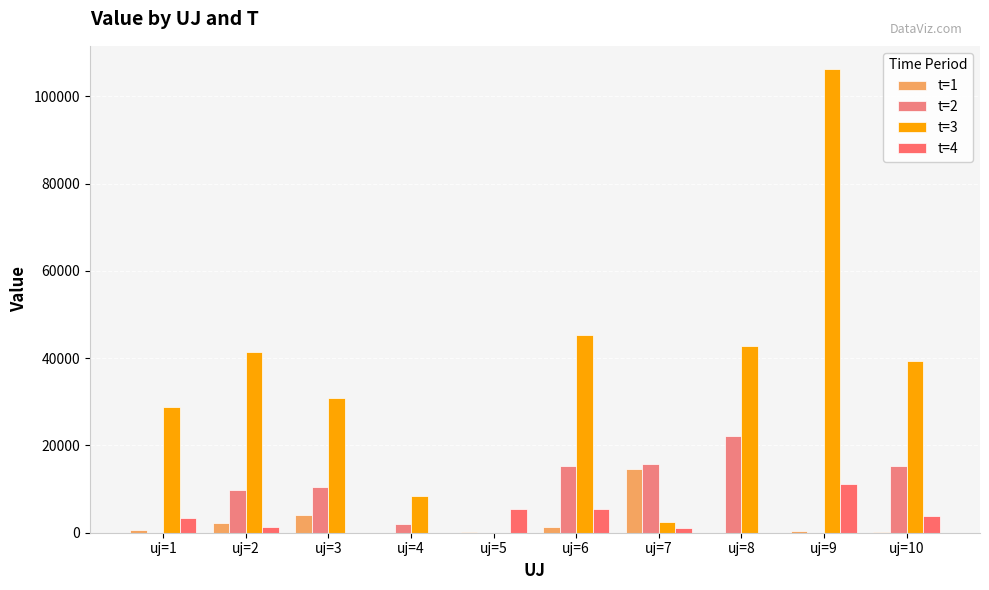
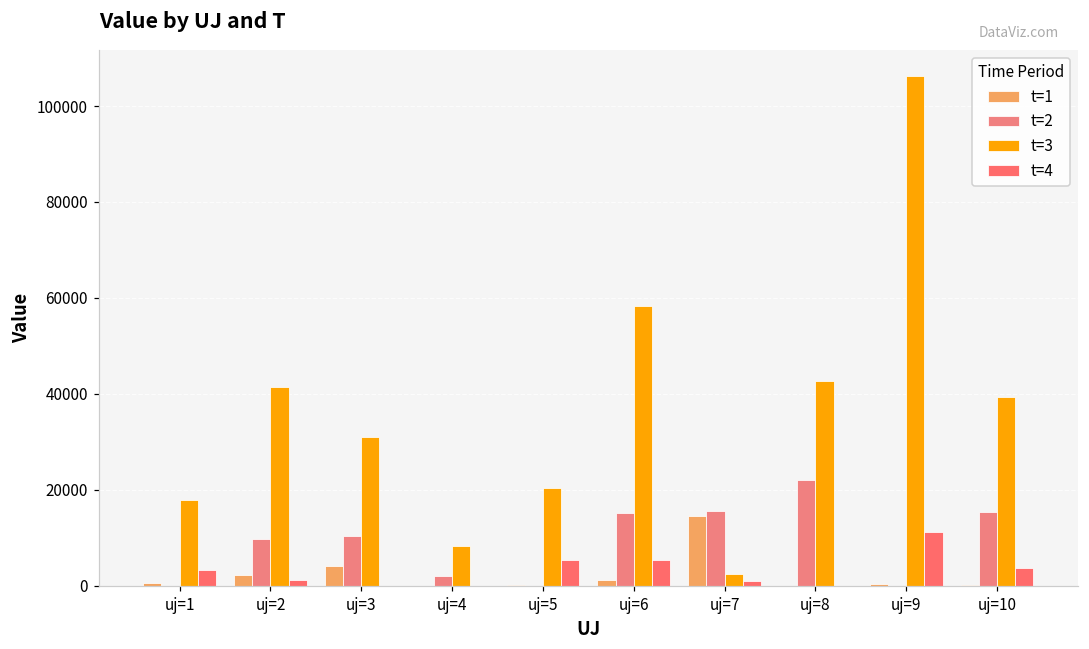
t=3, uj=1: 29000 -> 18000
t=3, uj=5: 0 -> 20000
t=3, uj=6: 45000 -> 58000
